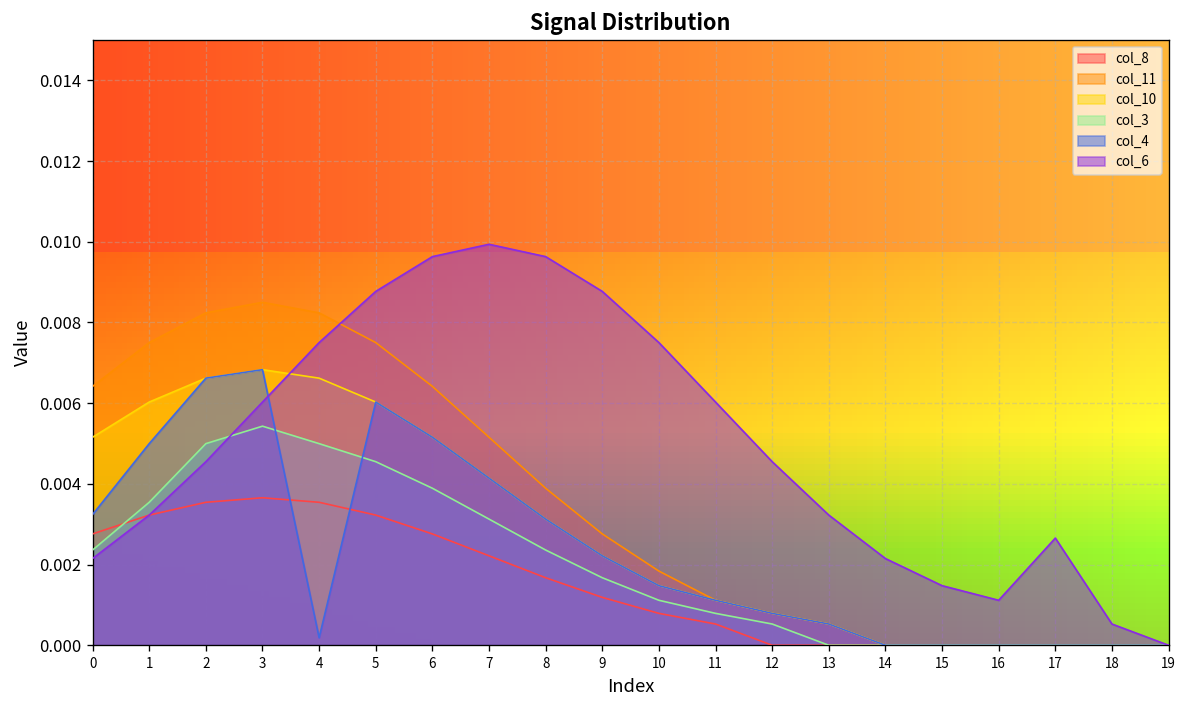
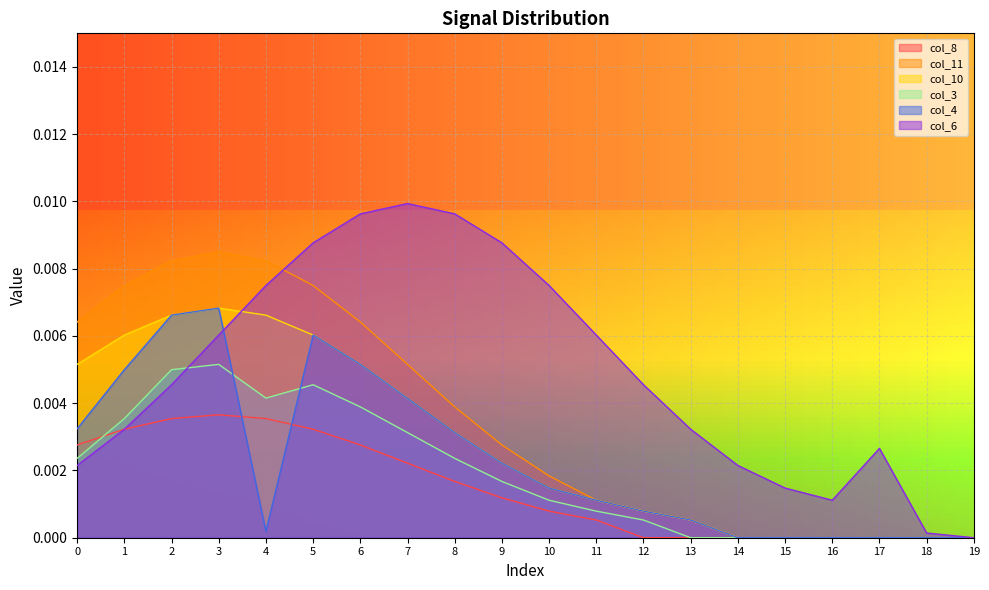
col_3, 3: 0.0054 -> 0.0052
col_3, 4: 0.0050 -> 0.0042
col_6, 18: 0.0005 -> 0.0001
